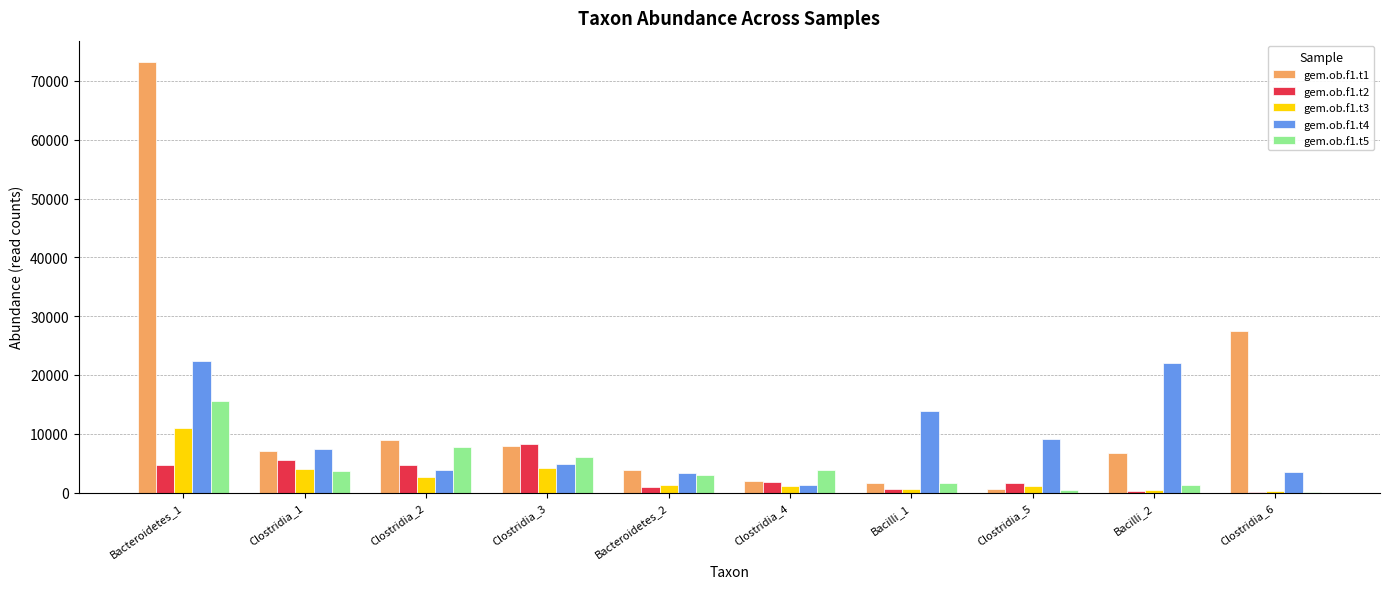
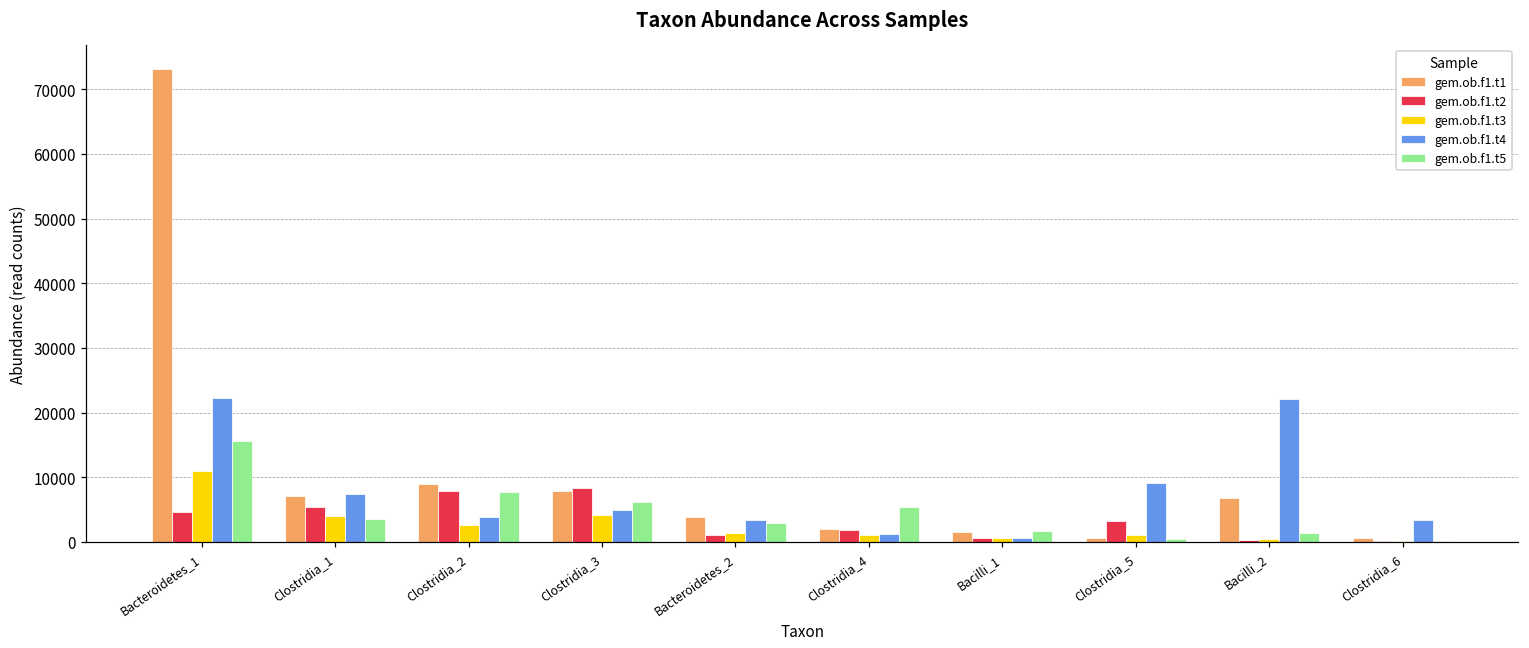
gem.ob.f1.t2, Clostridia_2: 5000 -> 8000
gem.ob.f1.t5, Clostridia_4: 4000 -> 5000
gem.ob.f1.t4, Bacilli_1: 14000 -> 1000
gem.ob.f1.t2, Clostridia_5: 2000 -> 3000
gem.ob.f1.t1, Clostridia_6: 27000 -> 1000
